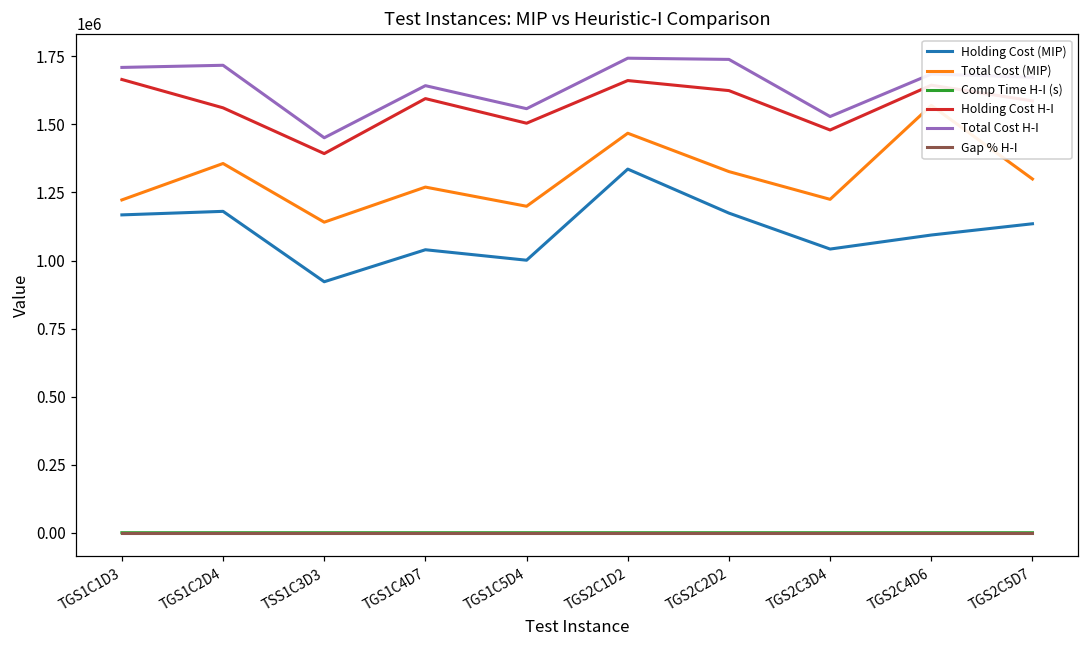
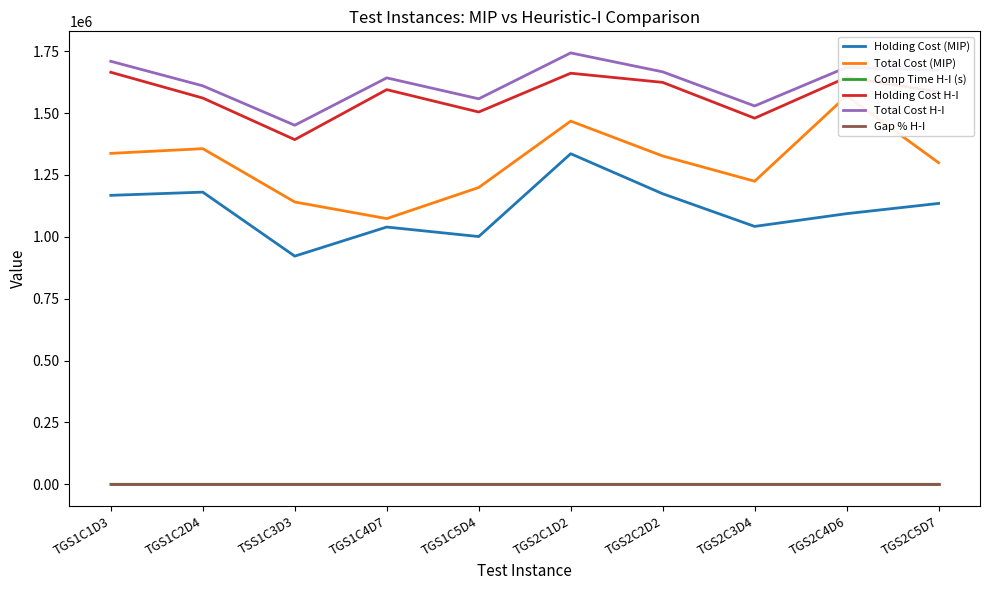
Total Cost (MIP), TGS1C1D3: 1220000 -> 1340000
Total Cost H-I, TGS1C2D4: 1720000 -> 1610000
Total Cost (MIP), TGS1C4D7: 1270000 -> 1070000
Total Cost H-I, TGS2C2D2: 1740000 -> 1670000
